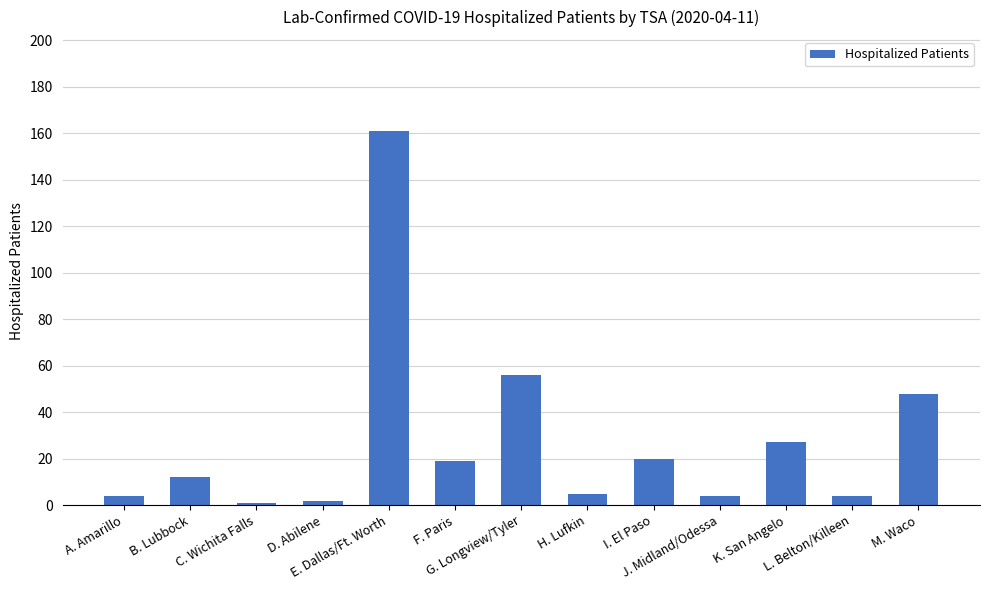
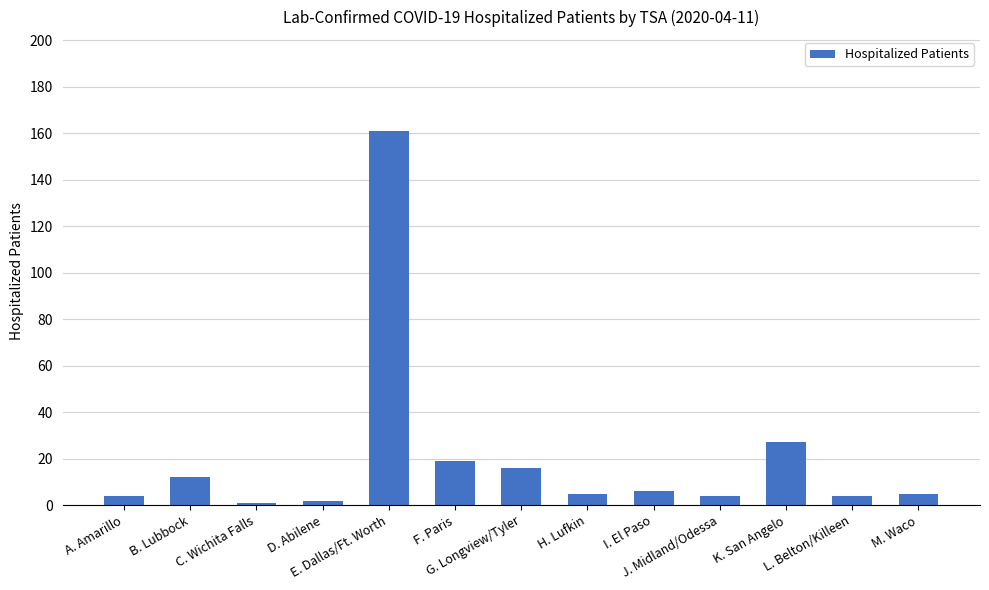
G. Longview/Tyler: 56 -> 16
I. El Paso: 20 -> 6
M. Waco: 48 -> 5
